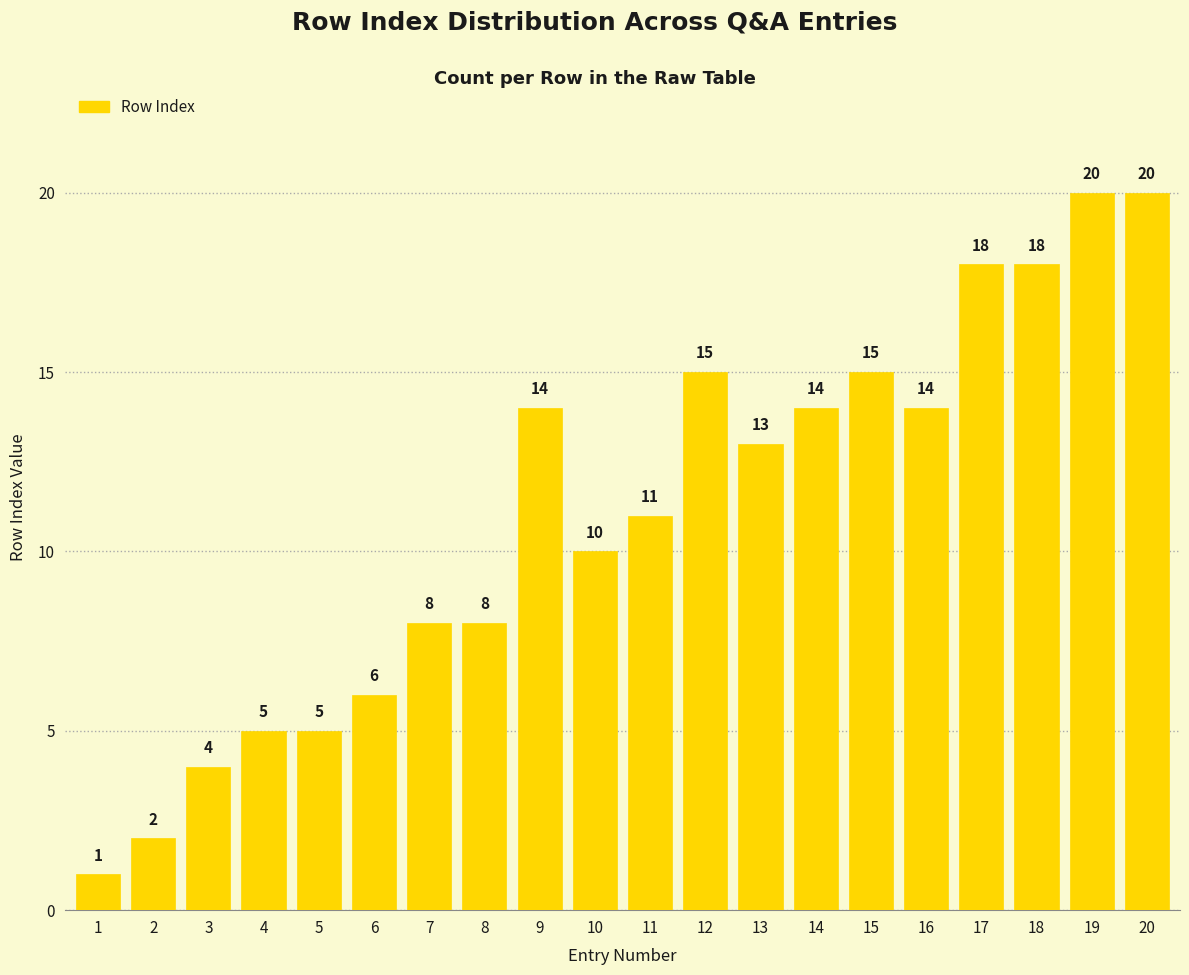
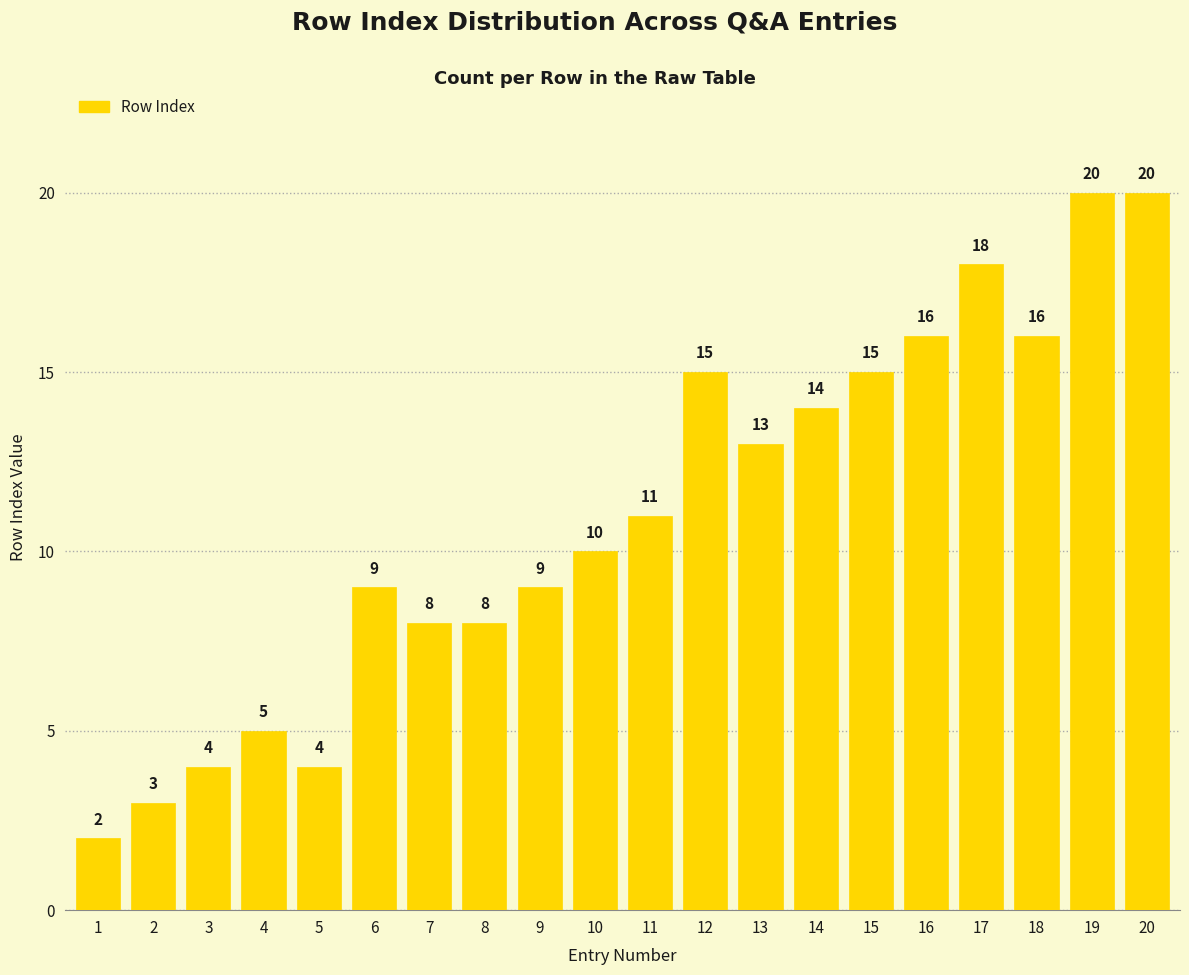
1: 1 -> 2
2: 2 -> 3
5: 5 -> 4
6: 6 -> 9
9: 14 -> 9
16: 14 -> 16
18: 18 -> 16
